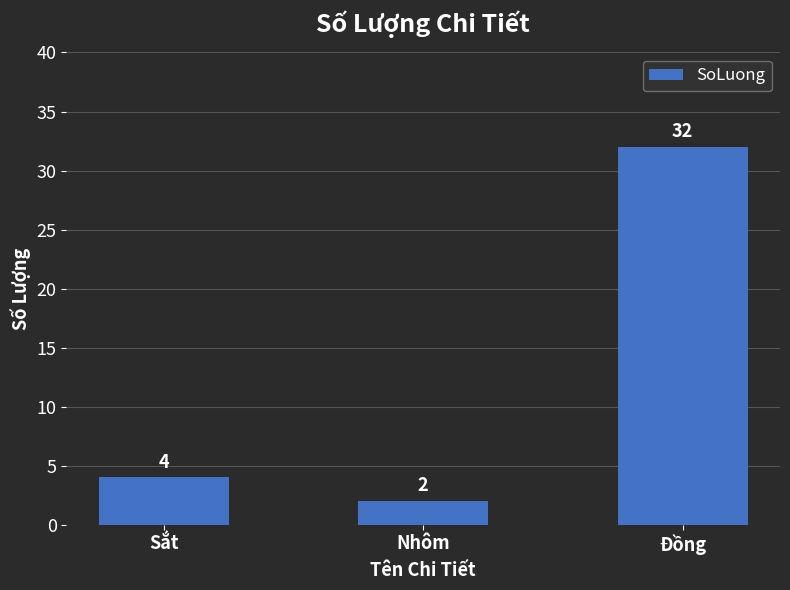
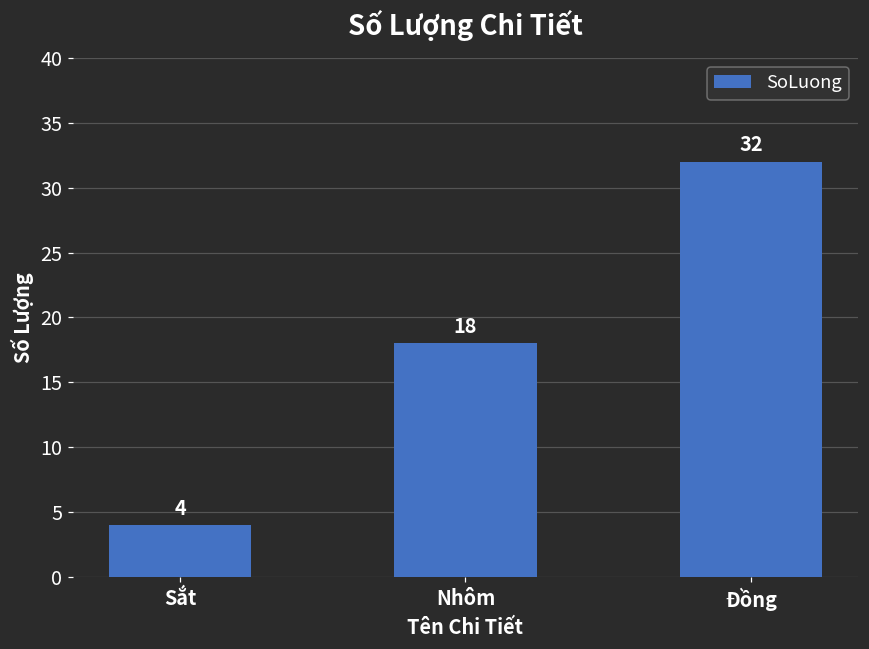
Nhôm: 2 -> 18
